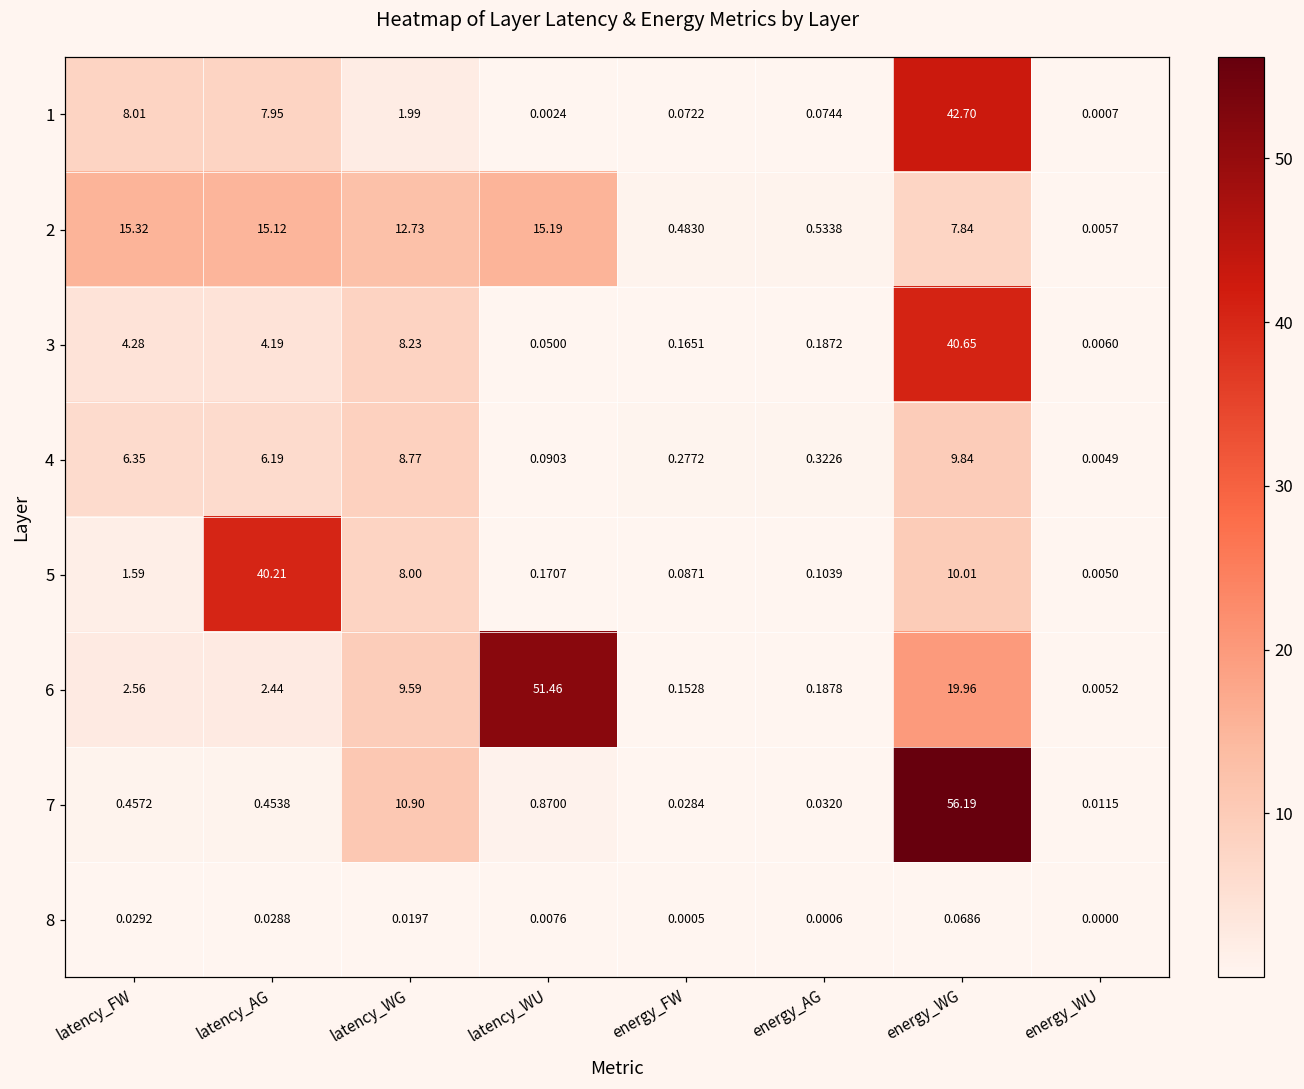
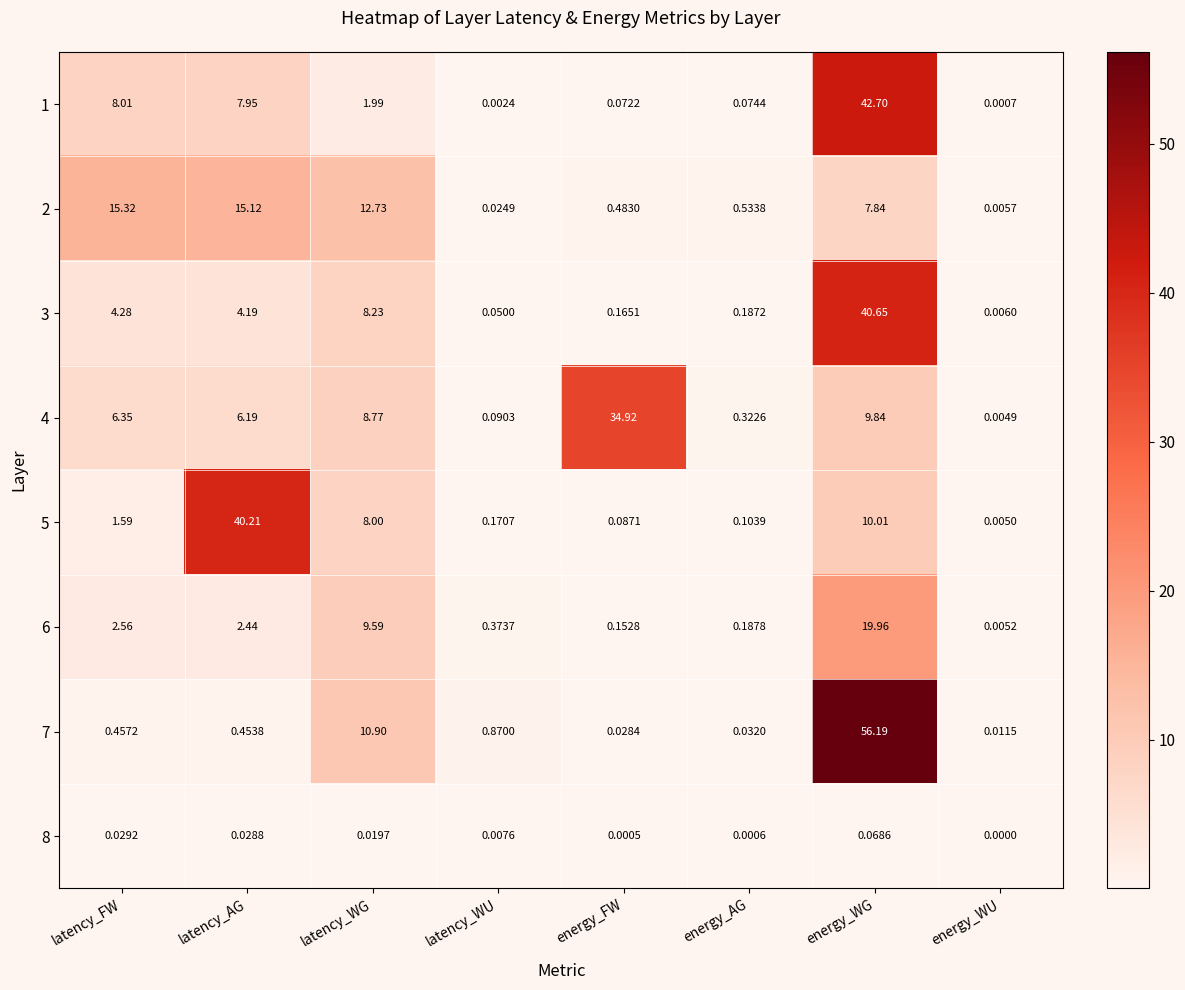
2, latency_WU: 15.19 -> 0.0249
4, energy_FW: 0.2772 -> 34.92
6, latency_WU: 51.46 -> 0.3737
